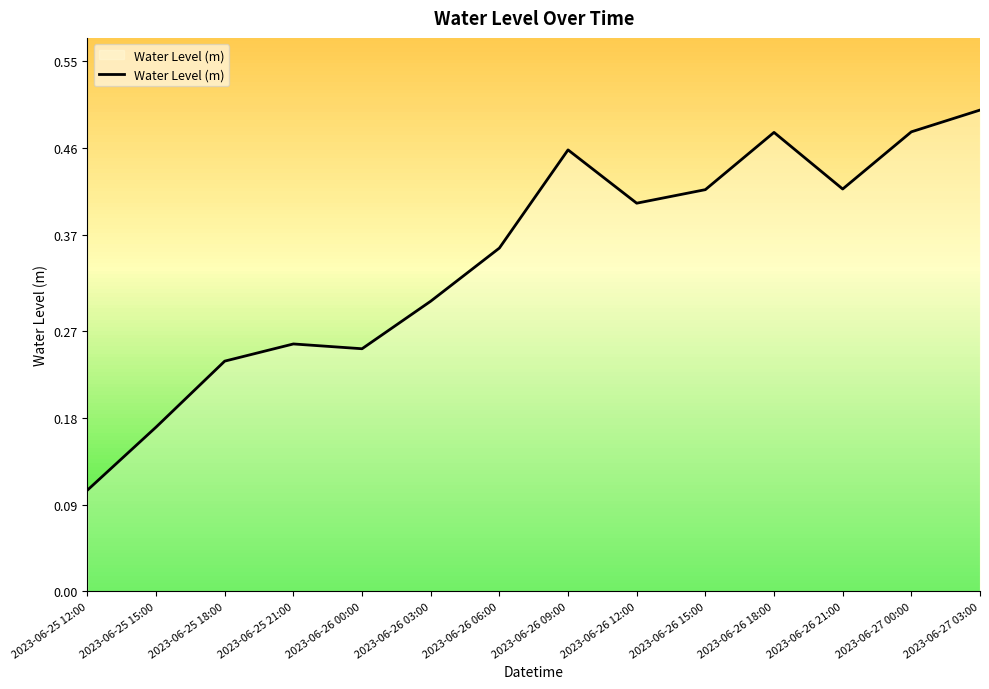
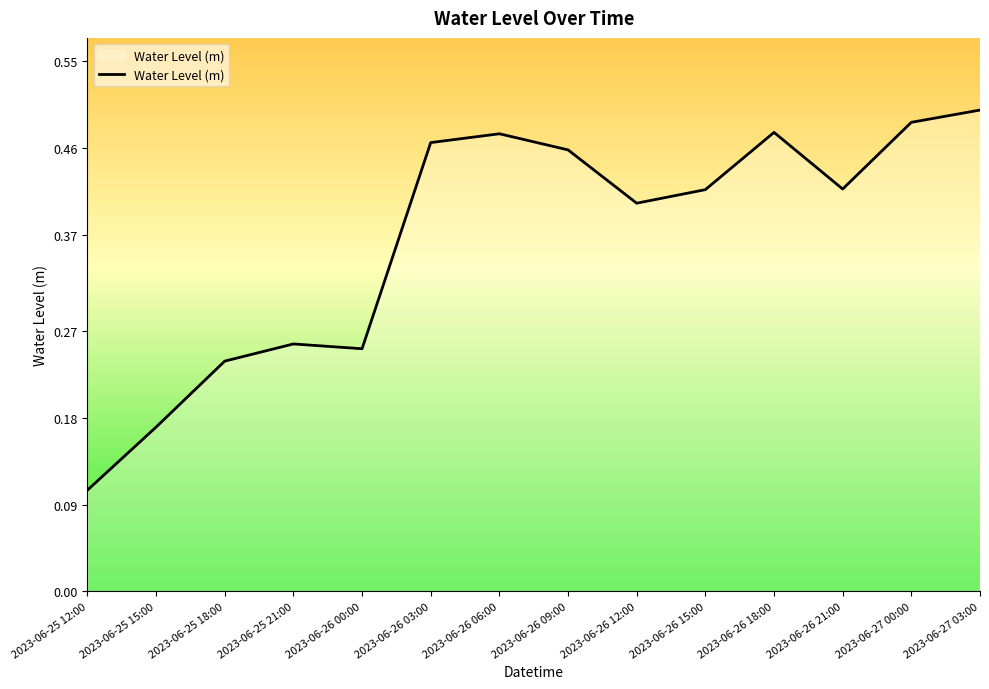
2023-06-26 03:00: 0.30 -> 0.47
2023-06-26 06:00: 0.36 -> 0.47
2023-06-27 00:00: 0.48 -> 0.49
